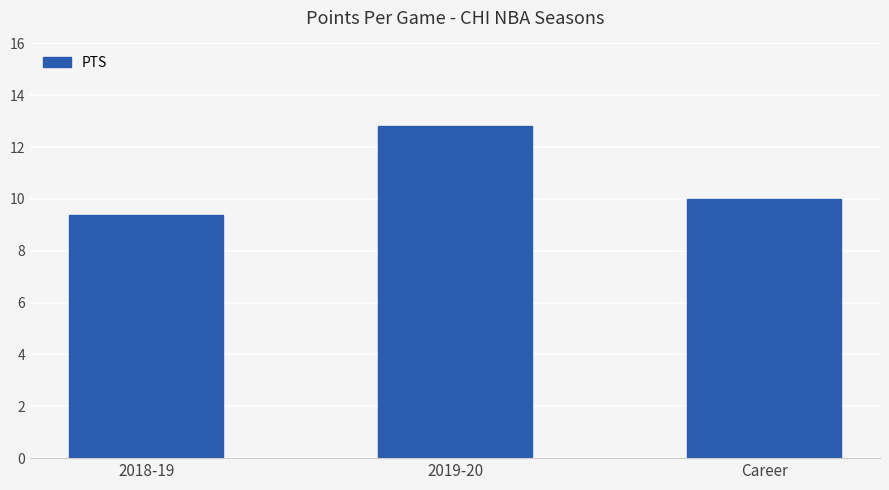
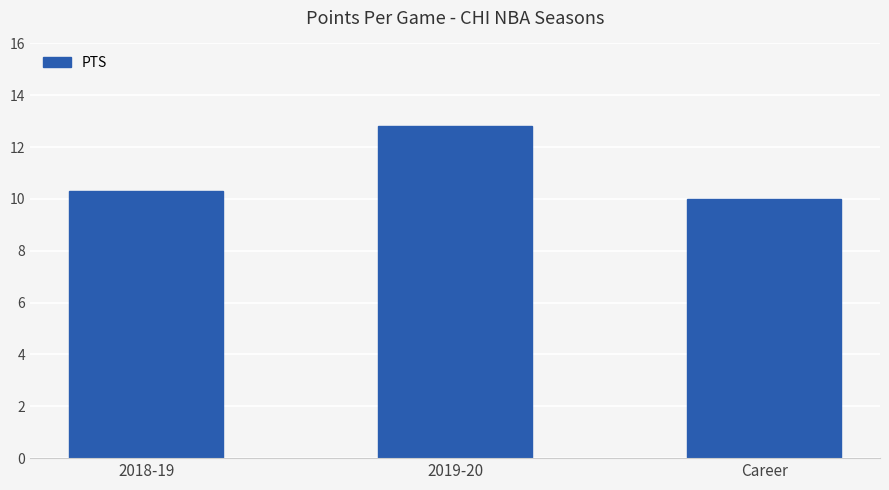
2018-19: 9.4 -> 10.3
